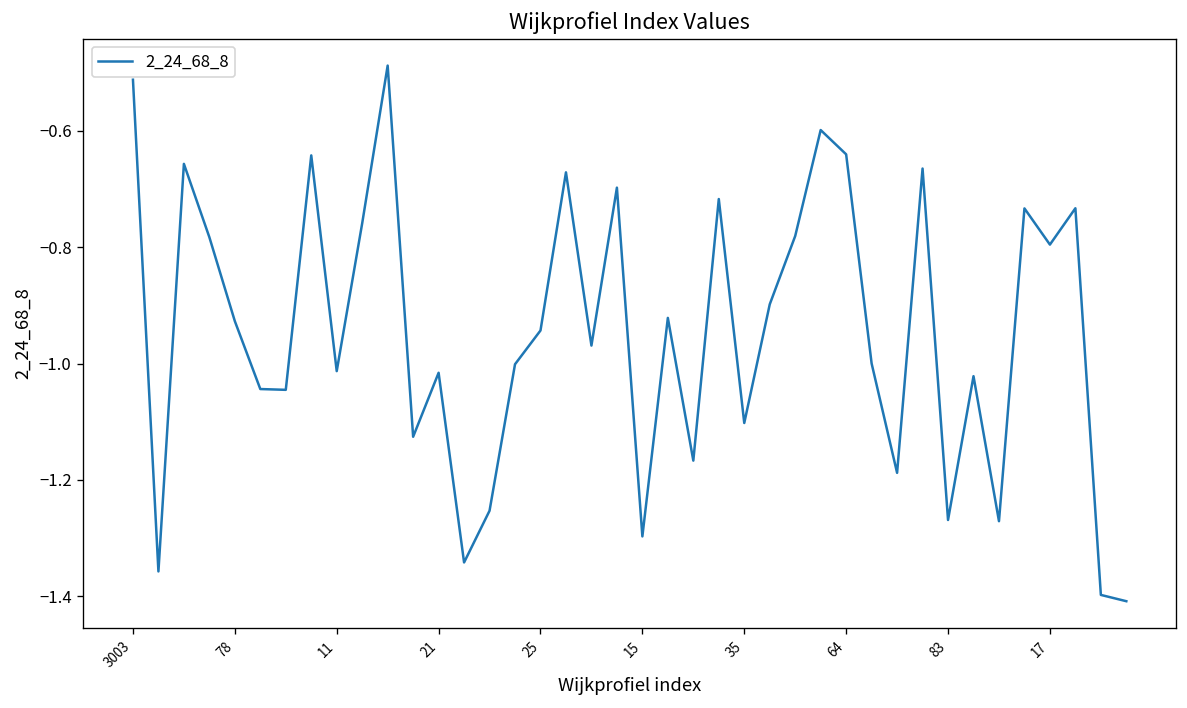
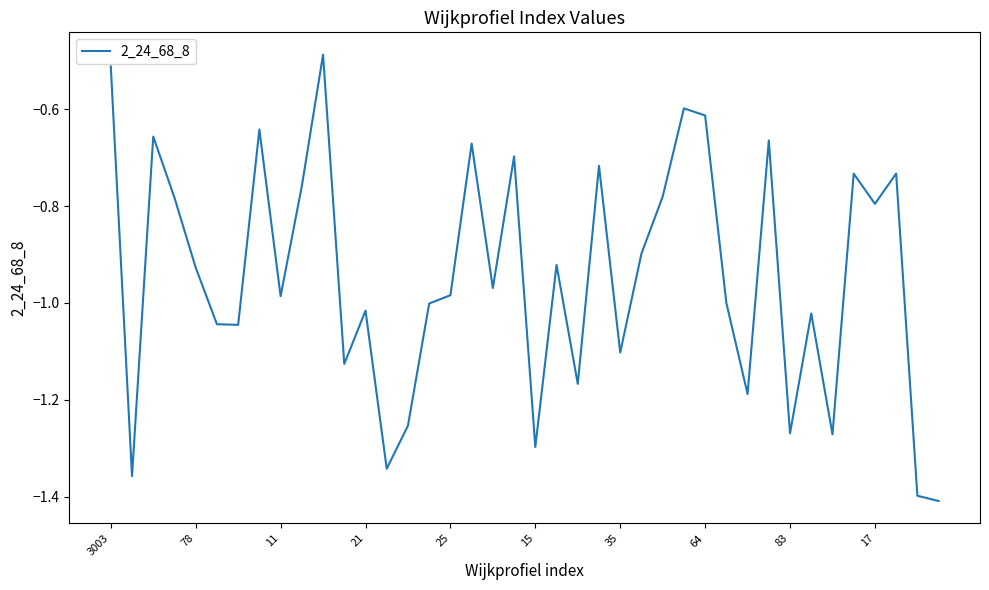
11: -1.01 -> -0.99
25: -0.94 -> -0.98
64: -0.64 -> -0.61
